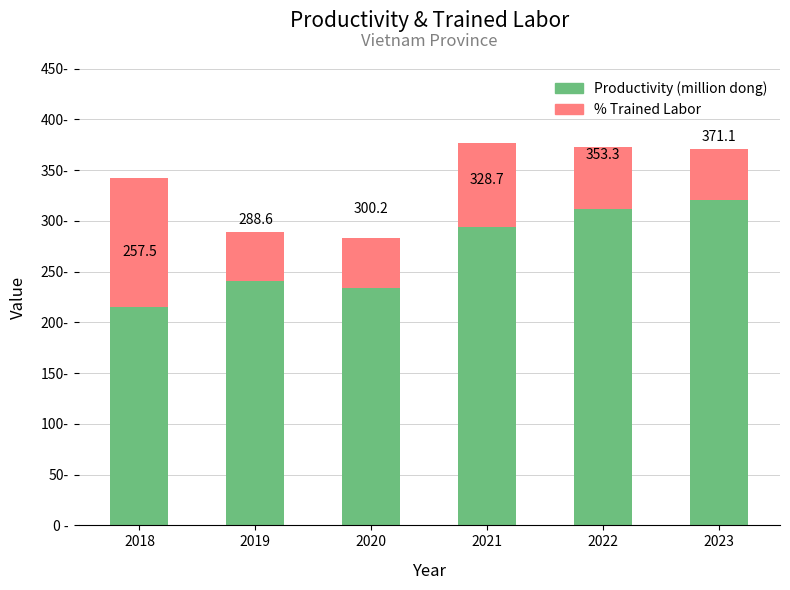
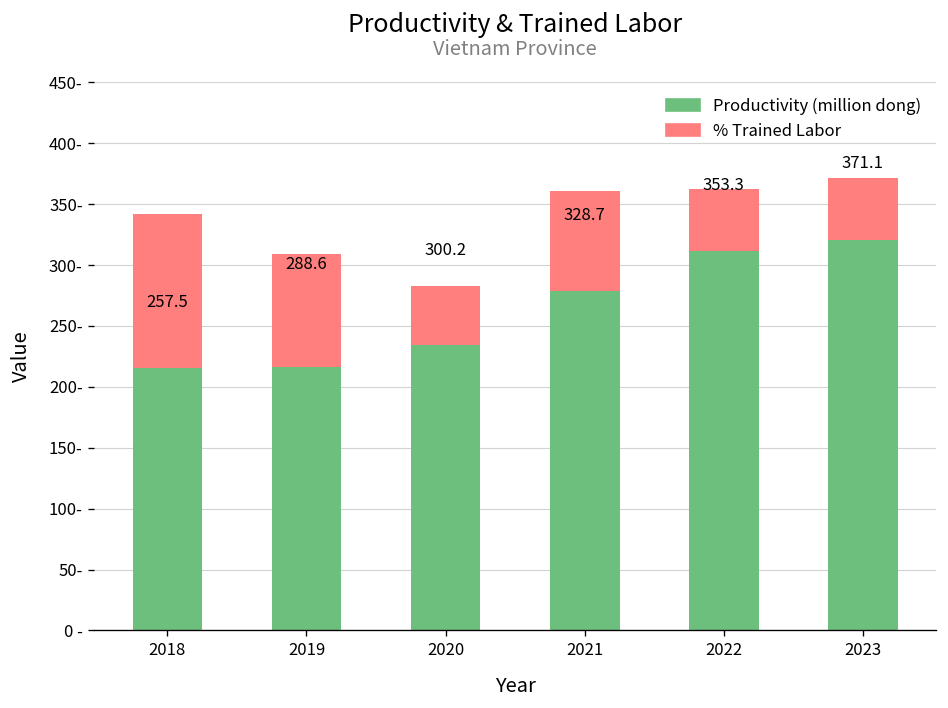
Productivity (million dong), 2019: 241- -> 216-
% Trained Labor, 2019: 48- -> 93-
Productivity (million dong), 2021: 294- -> 278-
% Trained Labor, 2022: 61- -> 50-
